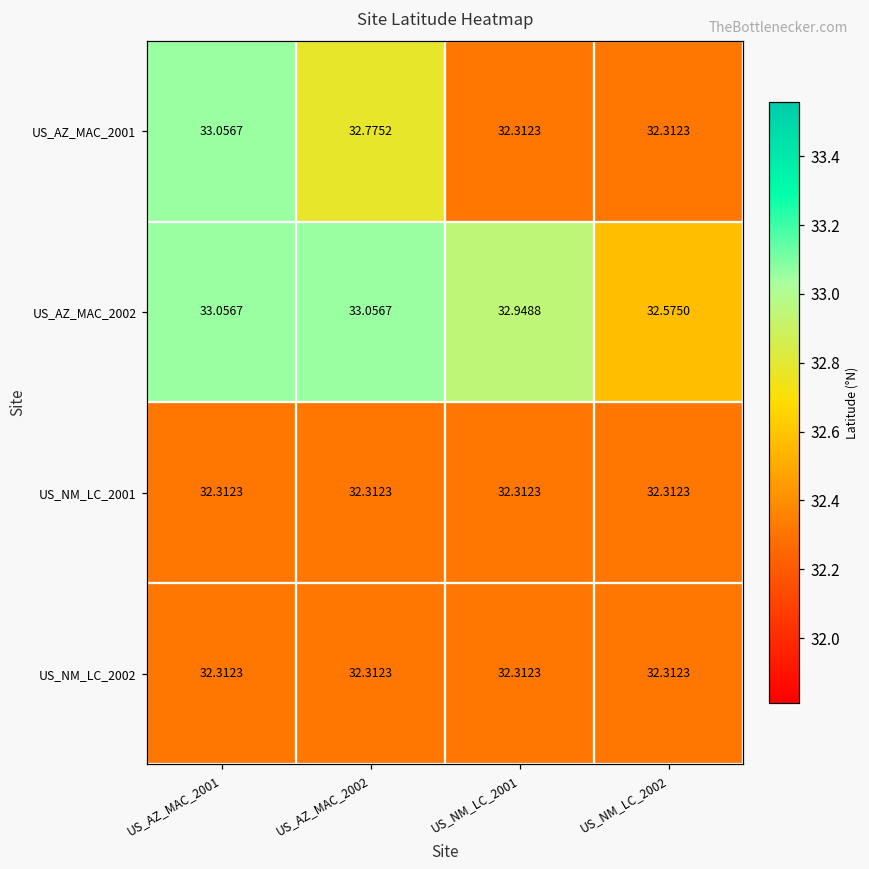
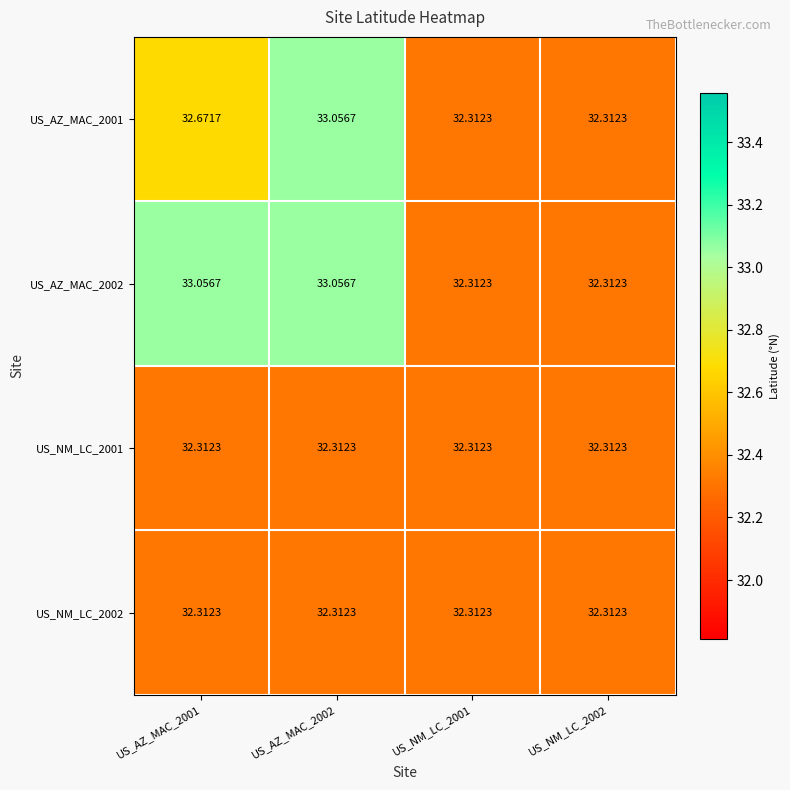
US_AZ_MAC_2001, US_AZ_MAC_2001: 33.0567 -> 32.6717
US_AZ_MAC_2001, US_AZ_MAC_2002: 32.7752 -> 33.0567
US_AZ_MAC_2002, US_NM_LC_2001: 32.9488 -> 32.3123
US_AZ_MAC_2002, US_NM_LC_2002: 32.5750 -> 32.3123
